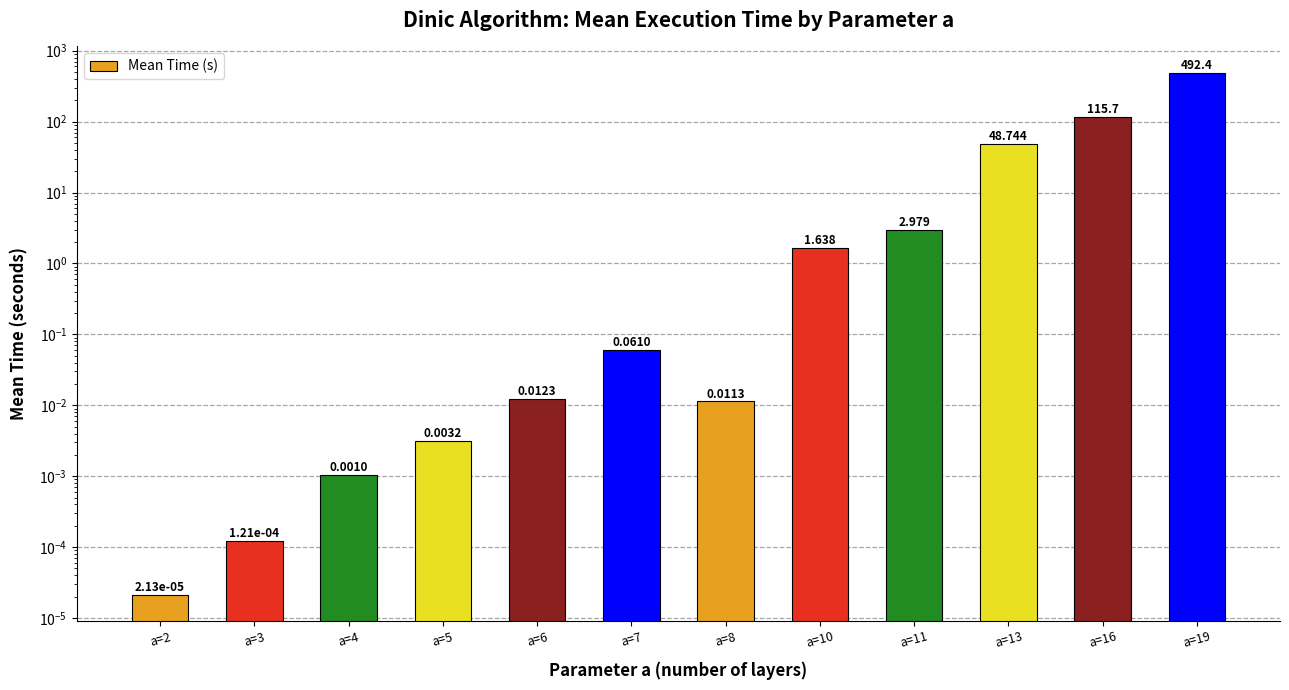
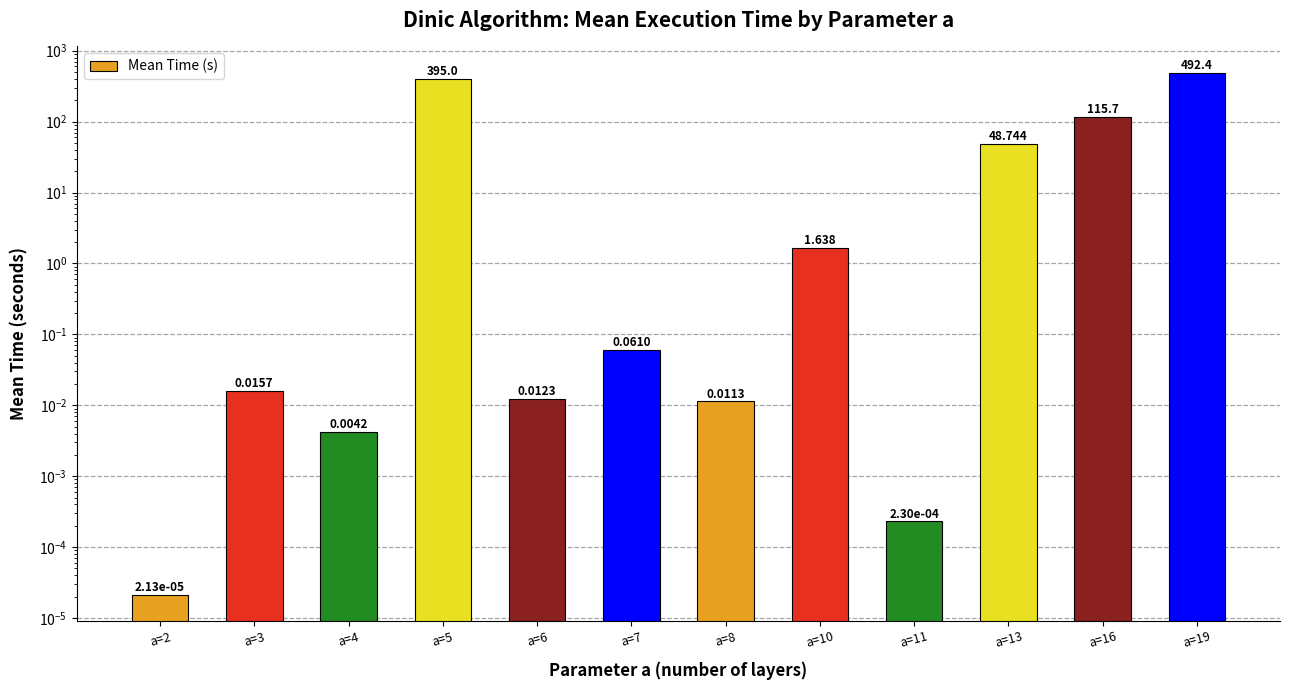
a=3: 1.21e-04 -> 0.0157
a=4: 0.0010 -> 0.0042
a=5: 0.0032 -> 395.0
a=11: 2.979 -> 2.30e-04
